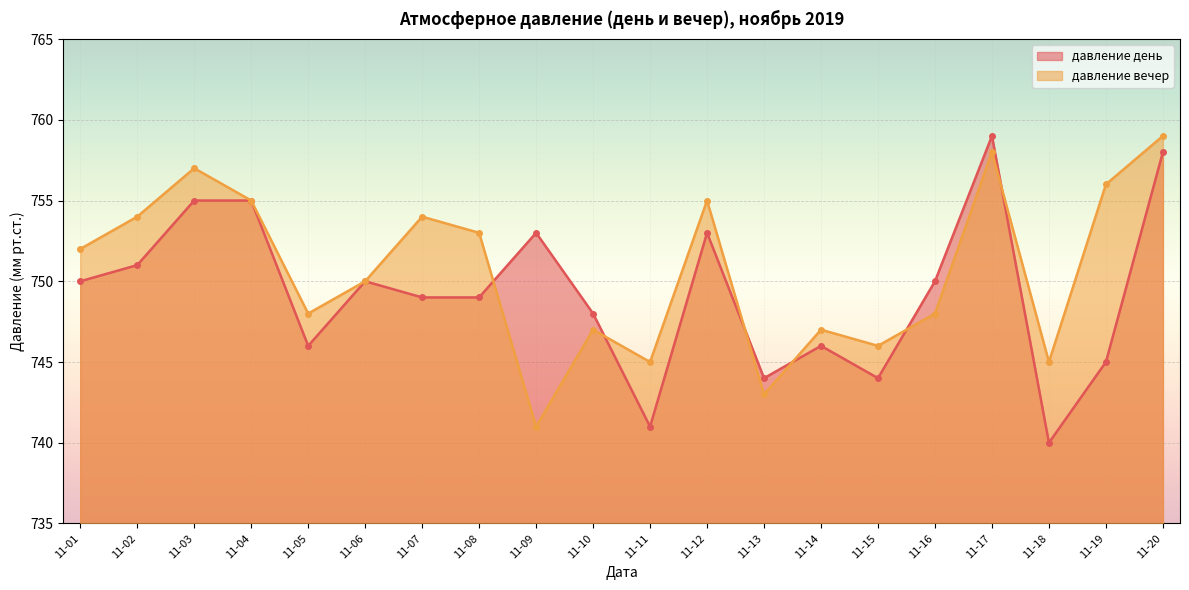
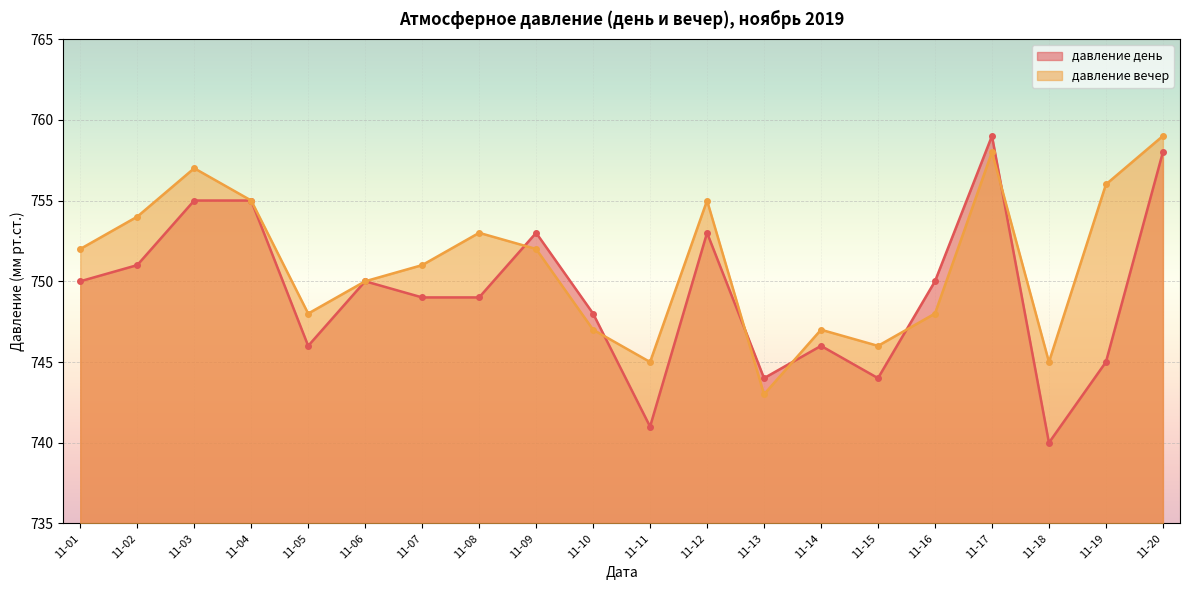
давление вечер, 11-07: 754 -> 751
давление вечер, 11-09: 741 -> 752
